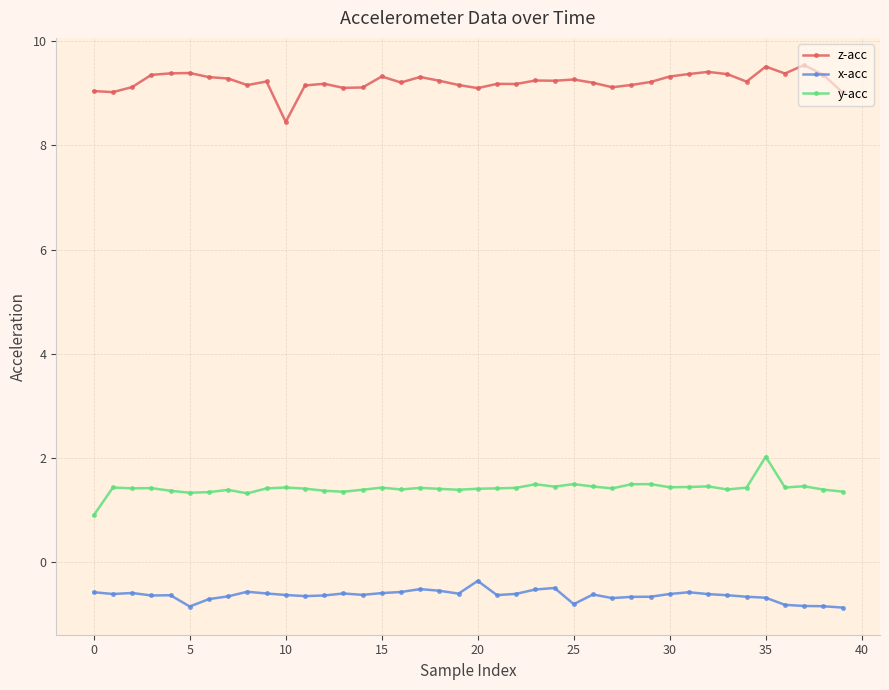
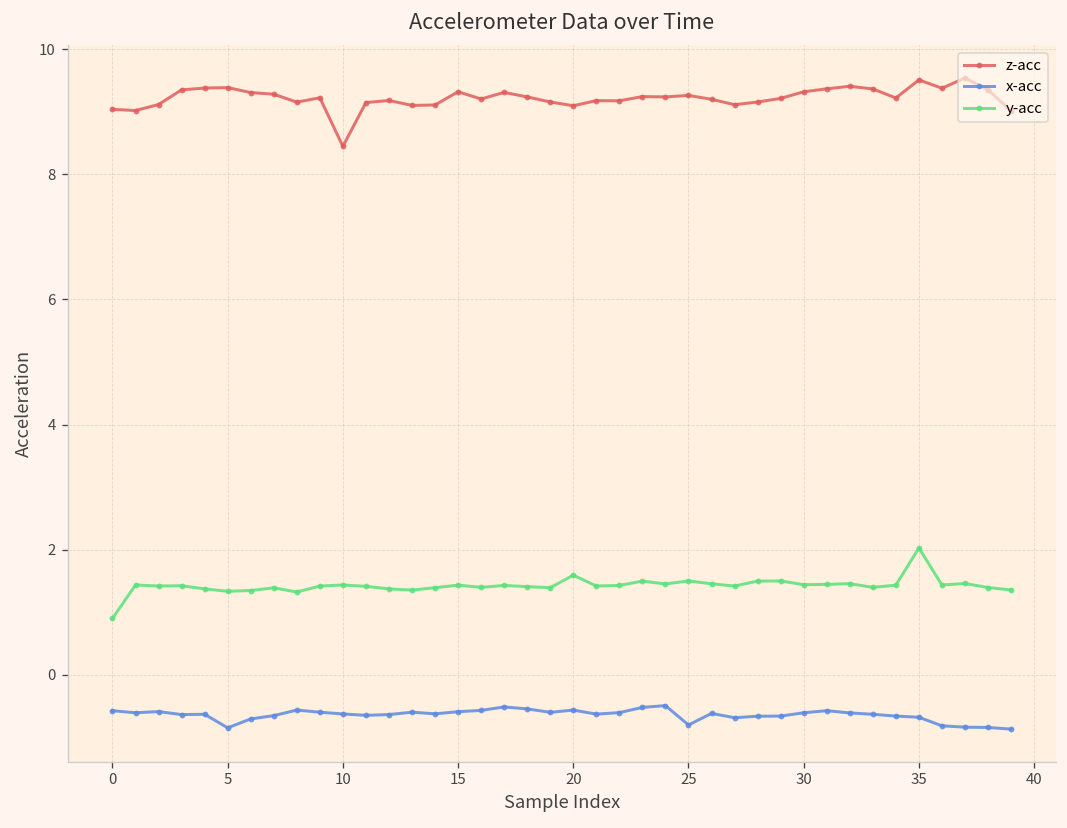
x-acc, 20: -0.4 -> -0.6
y-acc, 20: 1.4 -> 1.6
